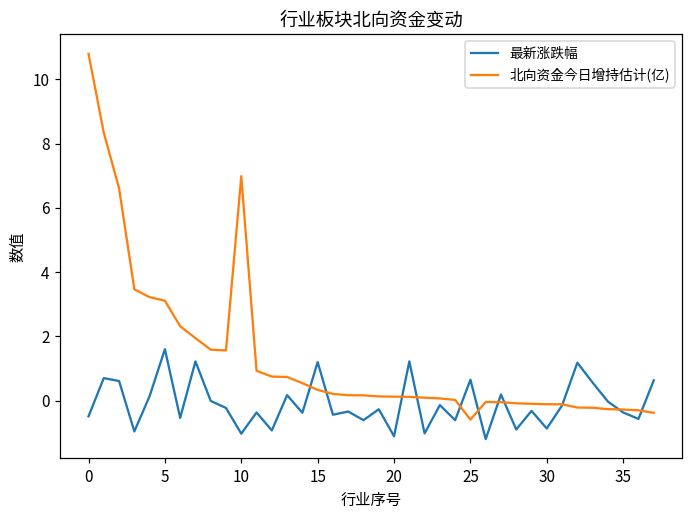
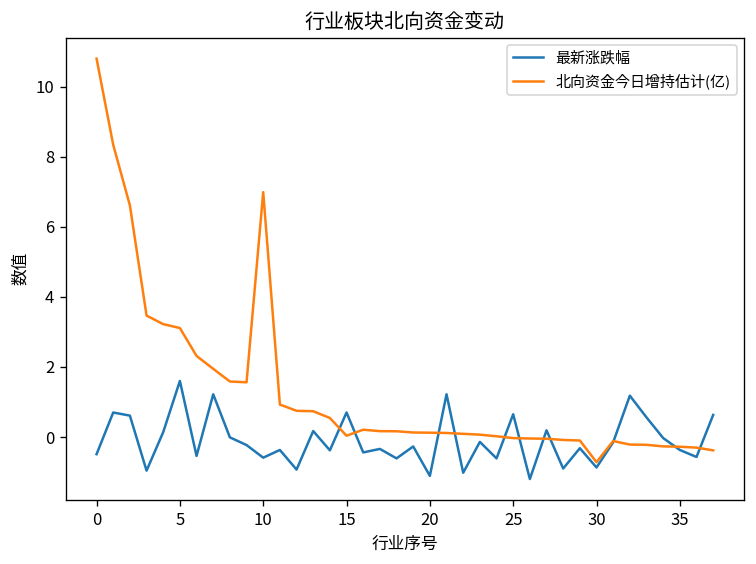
最新涨跌幅, 10: -1.0 -> -0.6
最新涨跌幅, 15: 1.2 -> 0.7
北向资金今日增持估计(亿), 15: 0.3 -> 0.0
北向资金今日增持估计(亿), 25: -0.6 -> 0.0
北向资金今日增持估计(亿), 30: -0.1 -> -0.7
